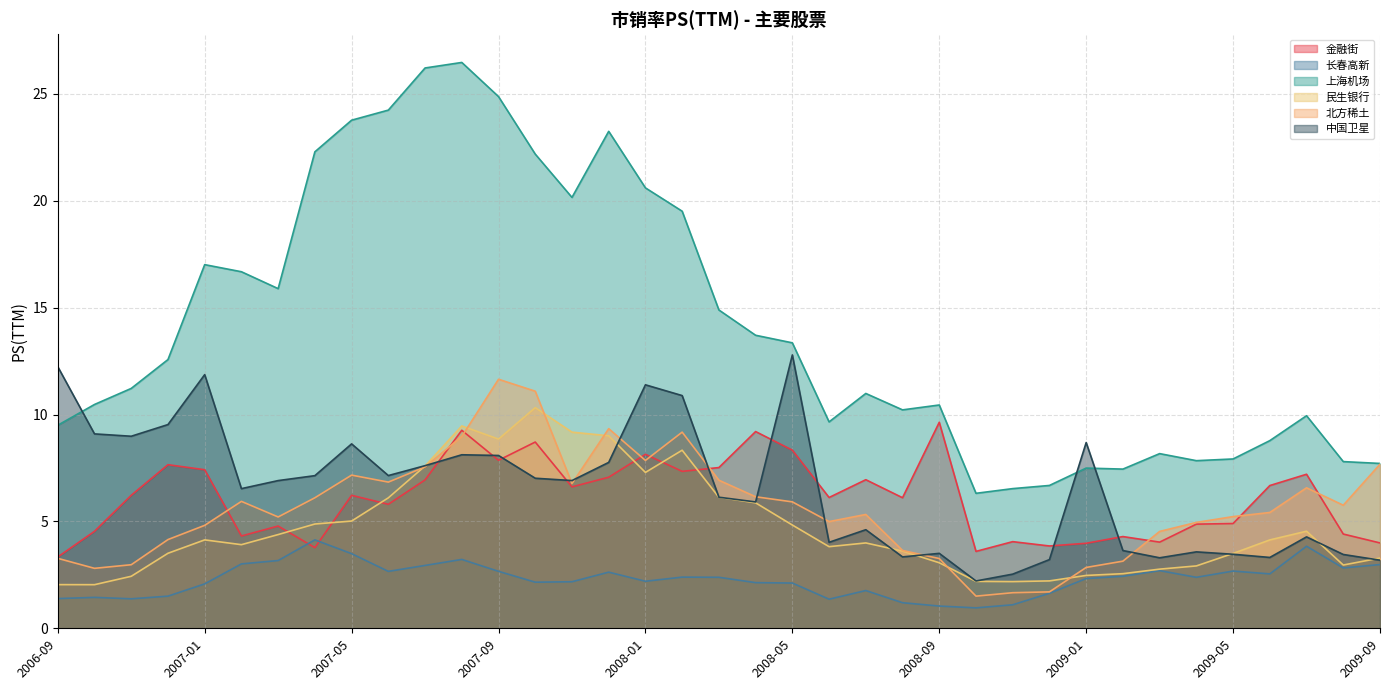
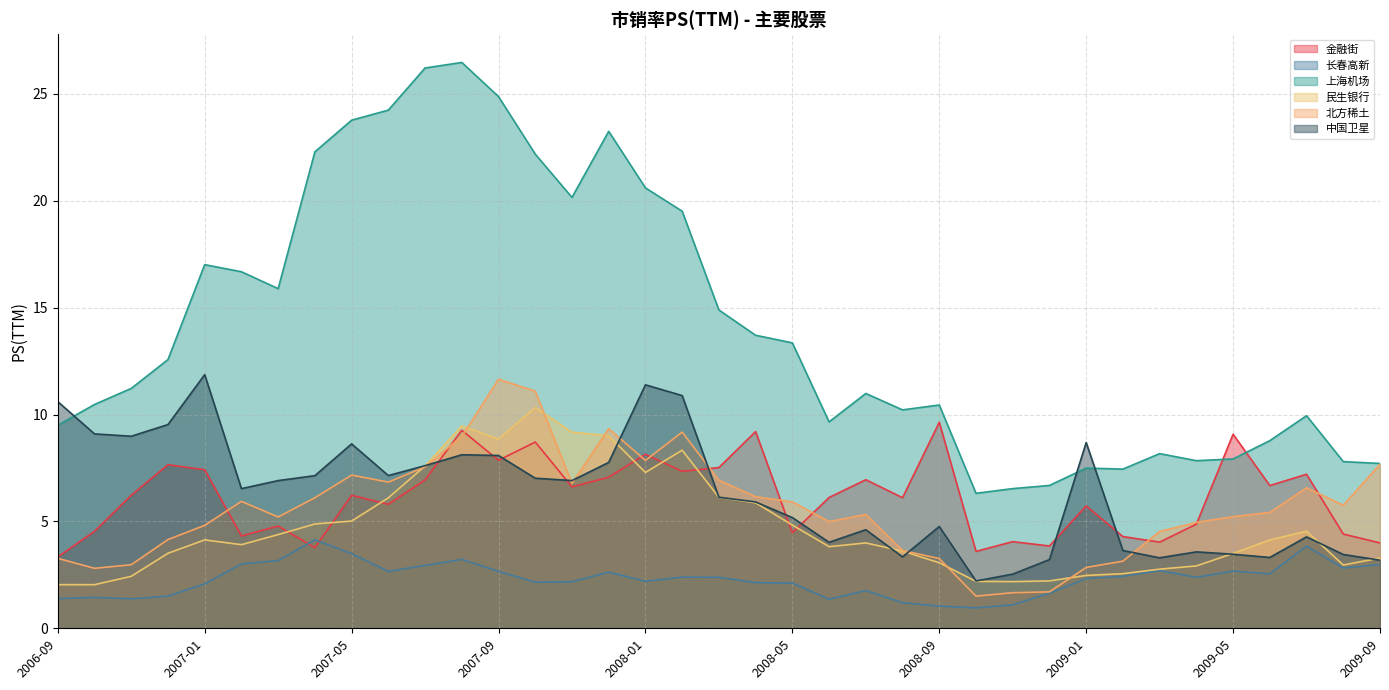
中国卫星, 2006-09: 12.2 -> 10.6
金融街, 2008-05: 8.3 -> 4.5
中国卫星, 2008-05: 12.8 -> 5.2
中国卫星, 2008-09: 3.5 -> 4.8
金融街, 2009-01: 4.0 -> 5.7
金融街, 2009-05: 4.9 -> 9.1
